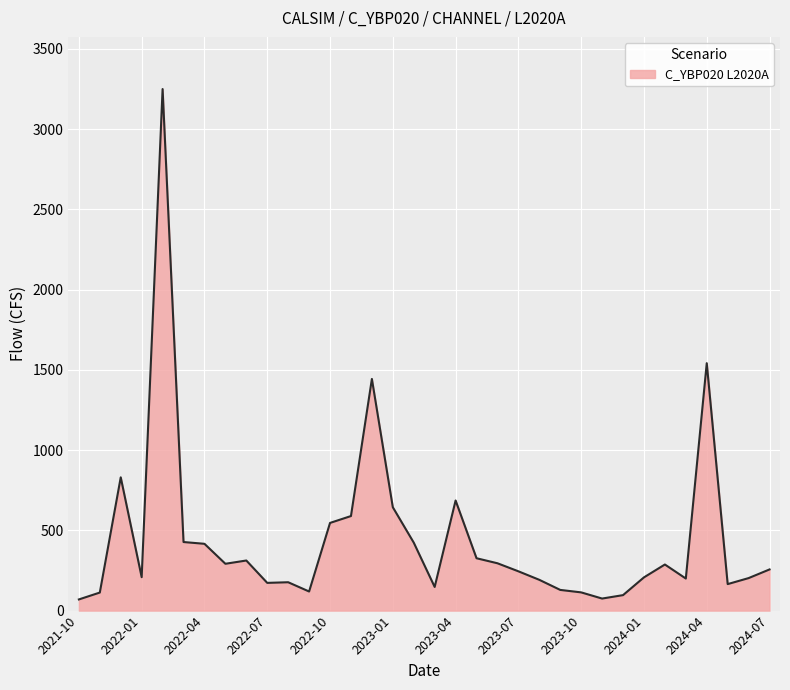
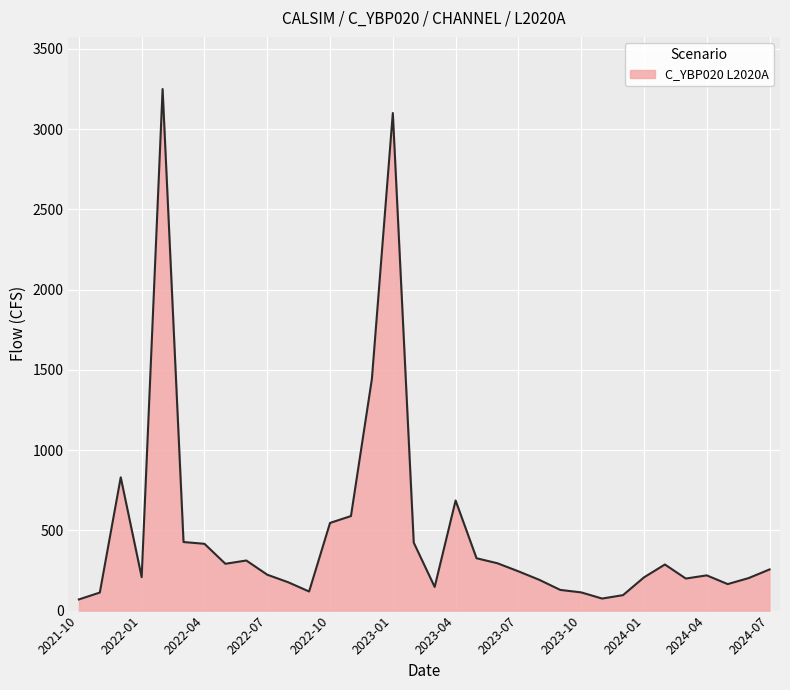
2022-07: 170 -> 220
2023-01: 640 -> 3100
2024-04: 1540 -> 220
